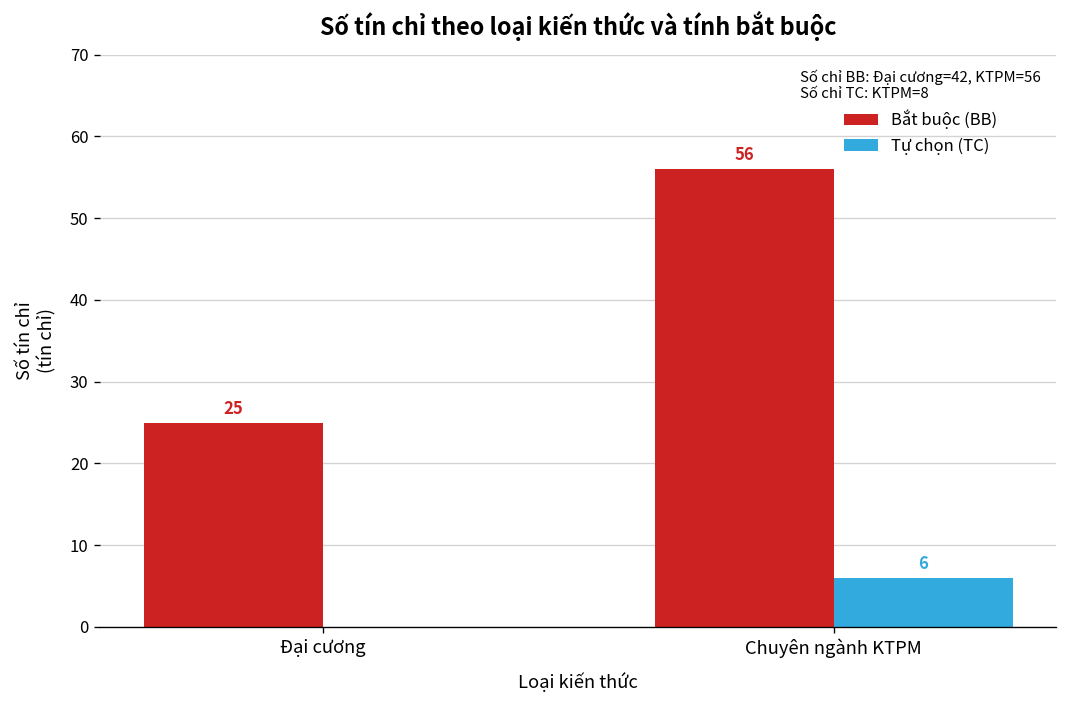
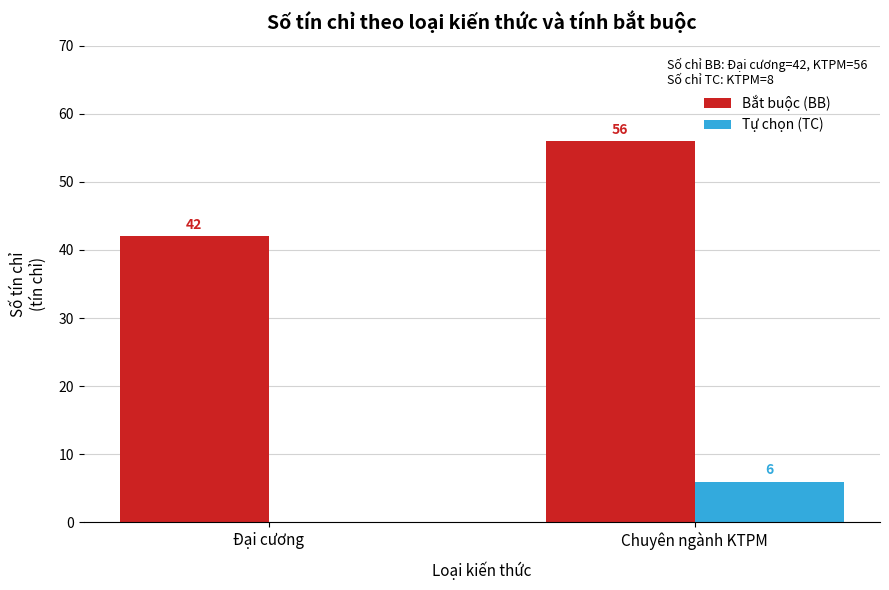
Bắt buộc (BB), Đại cương: 25 -> 42
